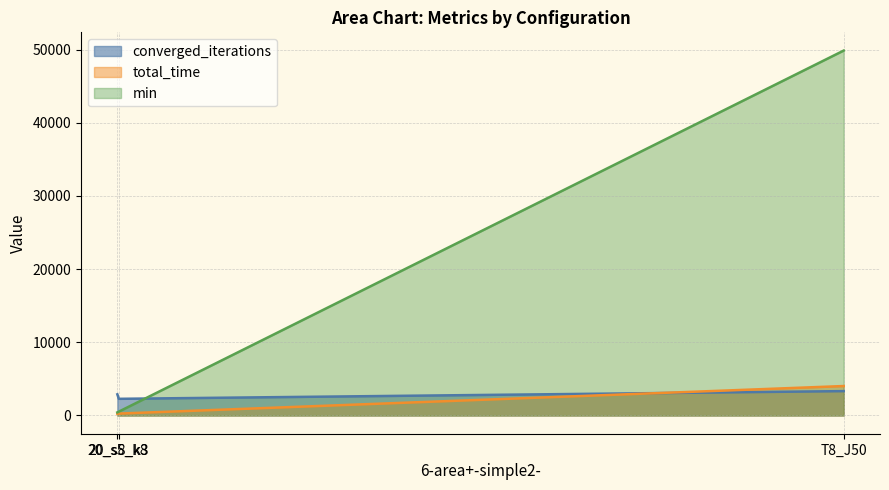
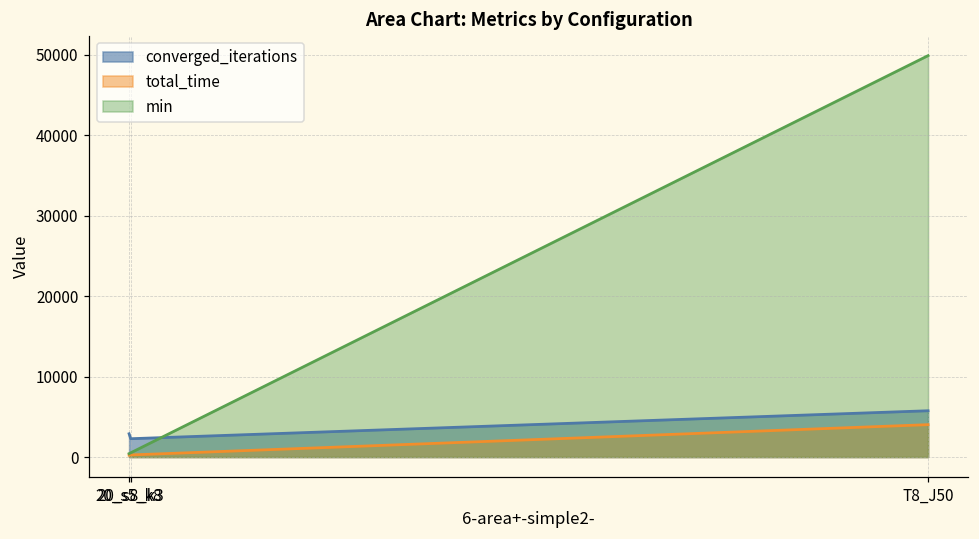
converged_iterations, T8_J50: 3000 -> 6000
